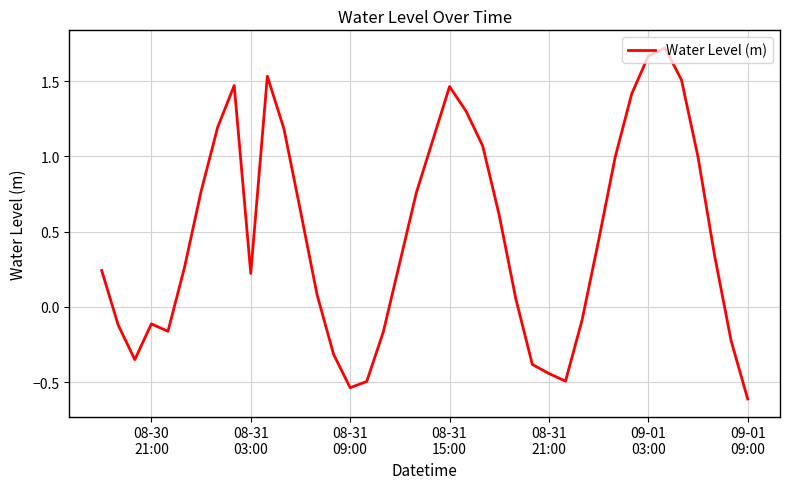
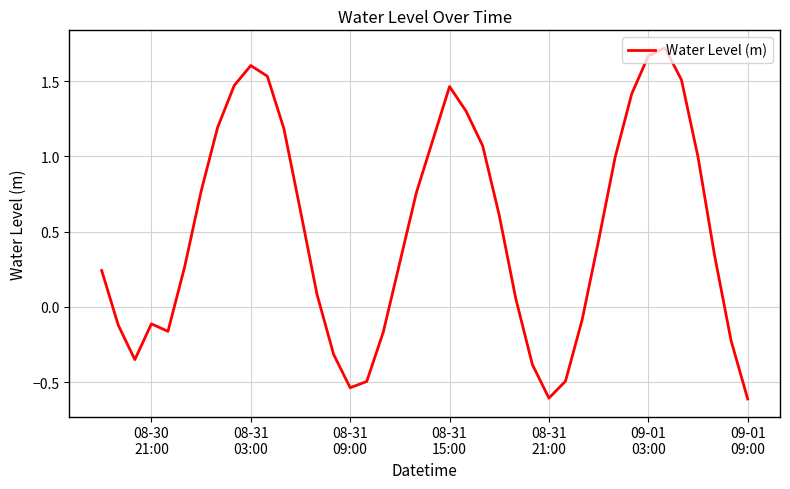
08-31 03:00: 0.22 -> 1.60
08-31 21:00: -0.44 -> -0.61
